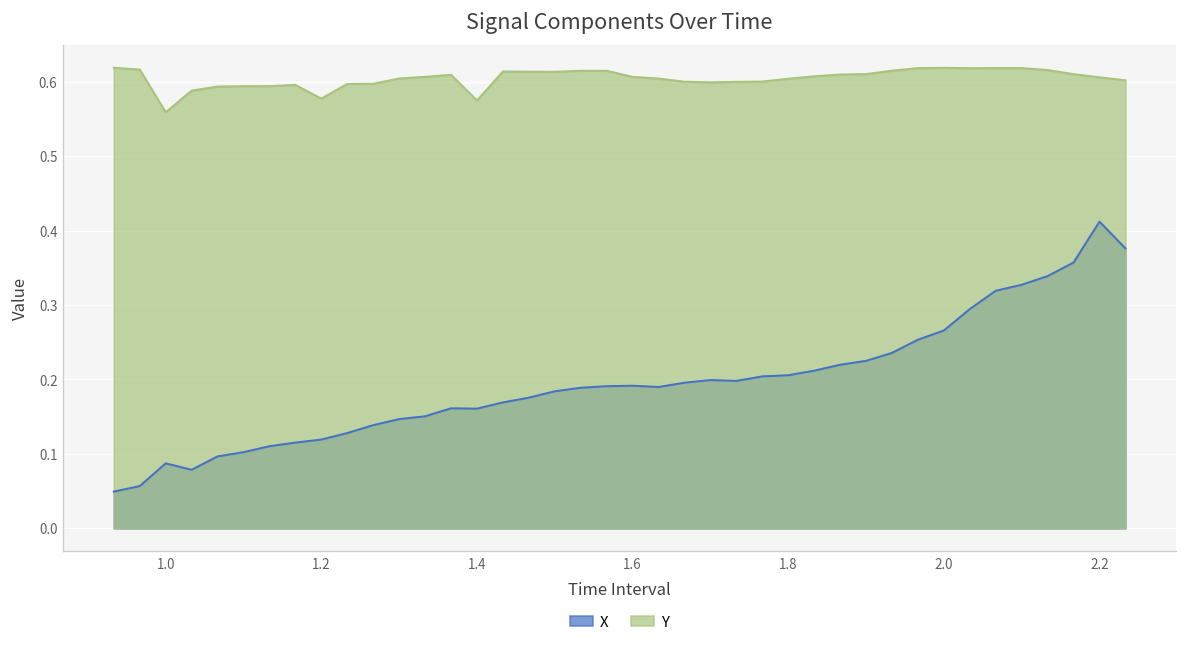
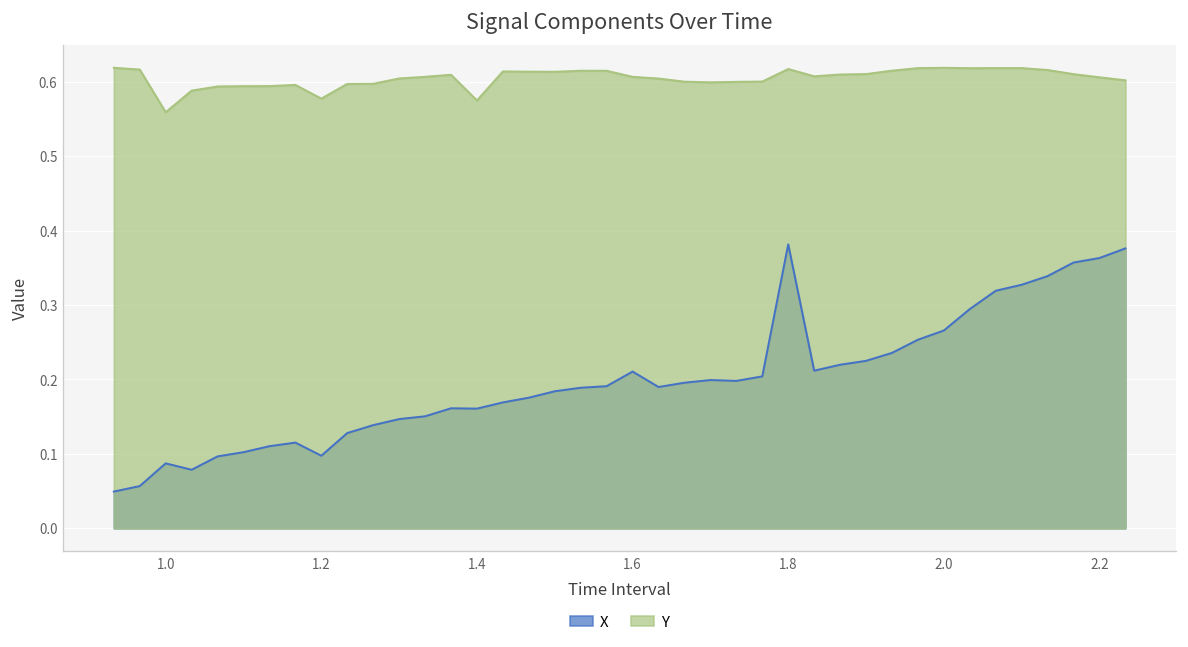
X, 1.2: 0.12 -> 0.10
X, 1.6: 0.19 -> 0.21
X, 1.8: 0.21 -> 0.38
Y, 1.8: 0.60 -> 0.62
X, 2.2: 0.41 -> 0.36
